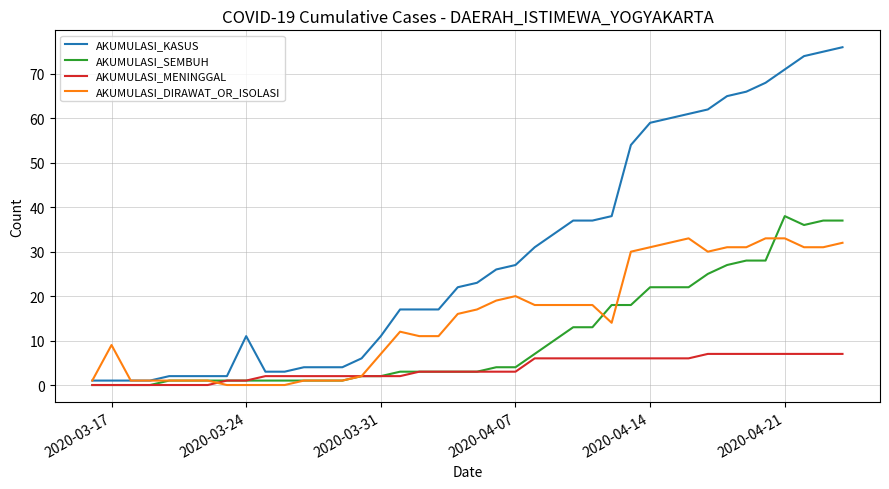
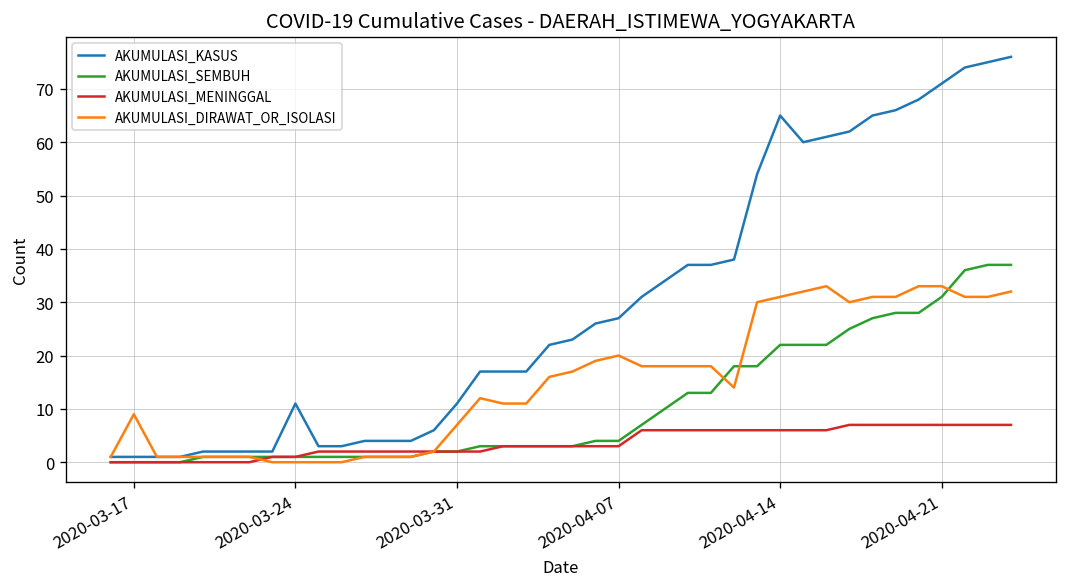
AKUMULASI_KASUS, 2020-04-14: 59 -> 65
AKUMULASI_SEMBUH, 2020-04-21: 38 -> 31
